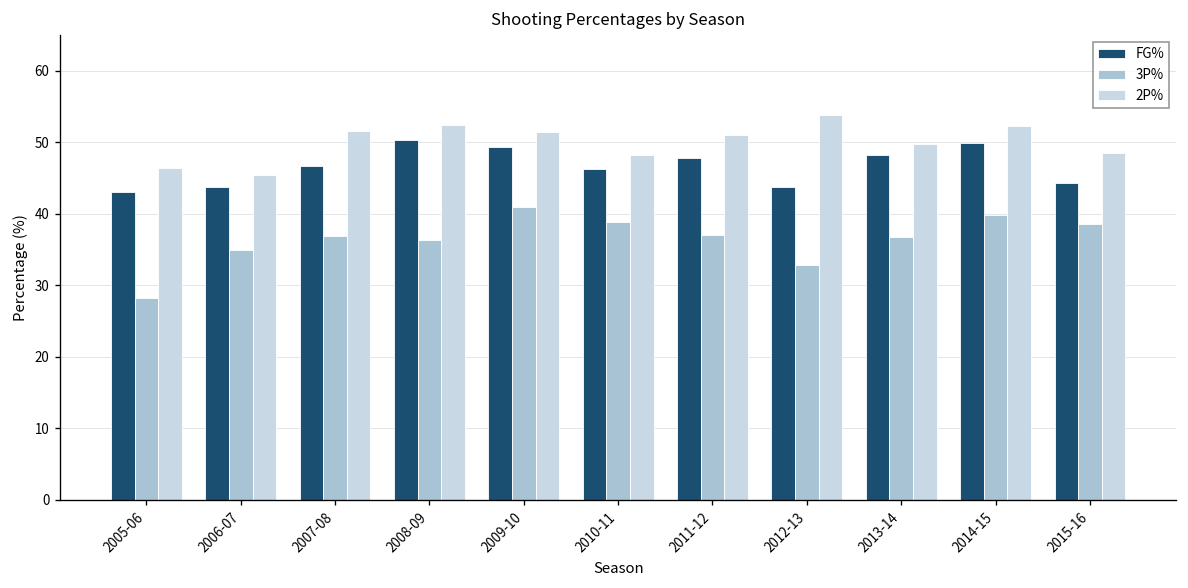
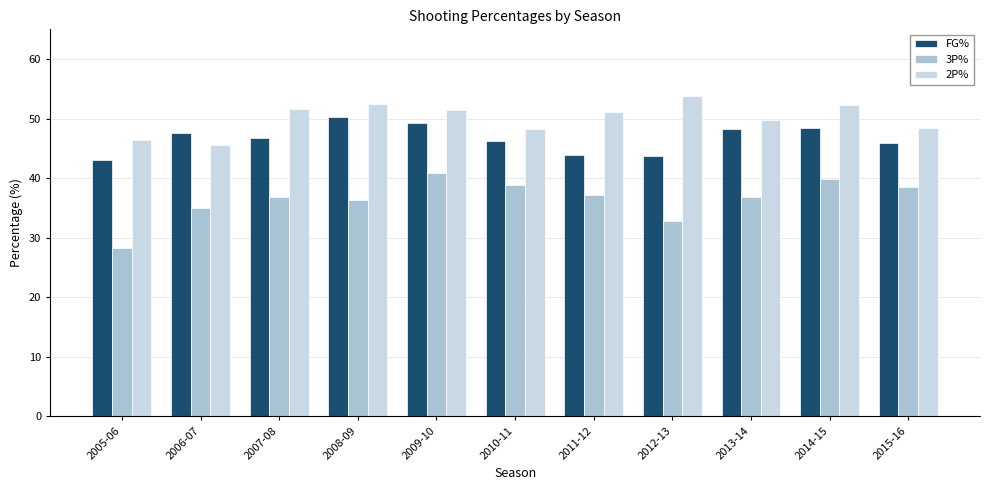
FG%, 2006-07: 44 -> 48
FG%, 2011-12: 48 -> 44
FG%, 2014-15: 50 -> 49
FG%, 2015-16: 44 -> 46
